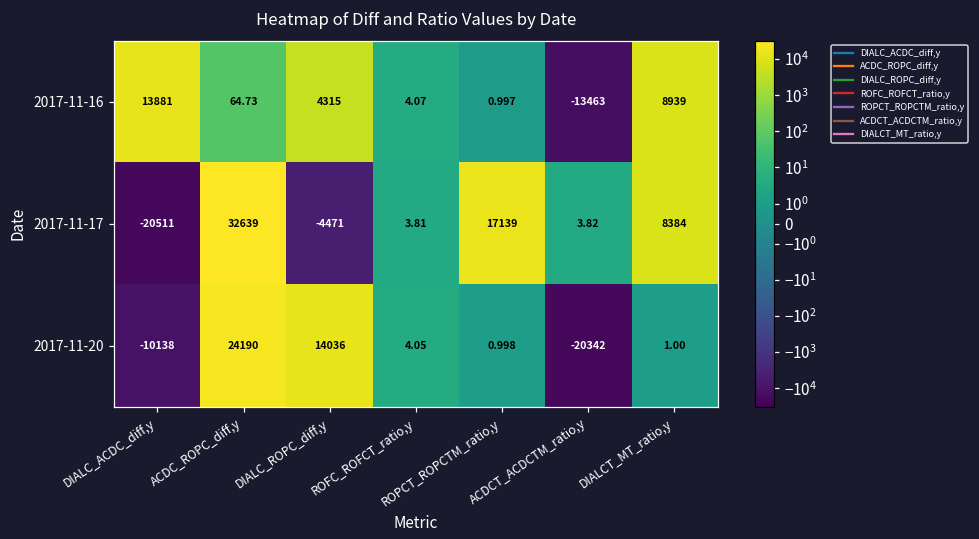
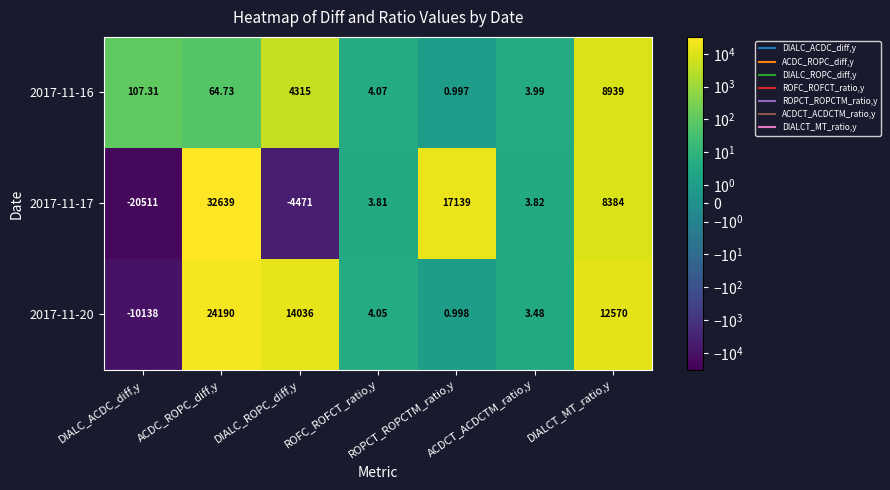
2017-11-16, DIALC_ACDC_diff,y: 13881 -> 107.31
2017-11-16, ACDCT_ACDCTM_ratio,y: -13463 -> 3.99
2017-11-20, ACDCT_ACDCTM_ratio,y: -20342 -> 3.48
2017-11-20, DIALCT_MT_ratio,y: 1.00 -> 12570
